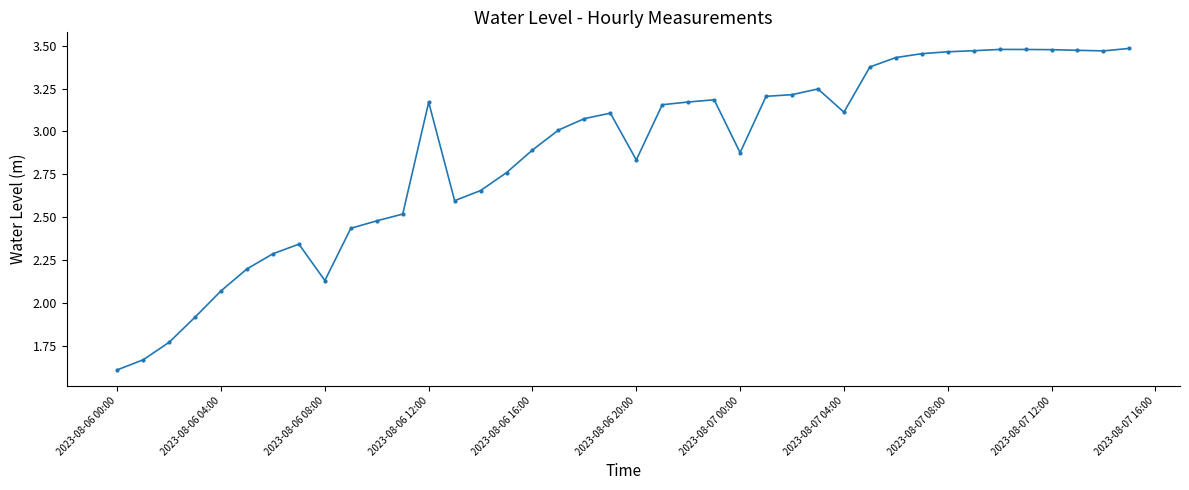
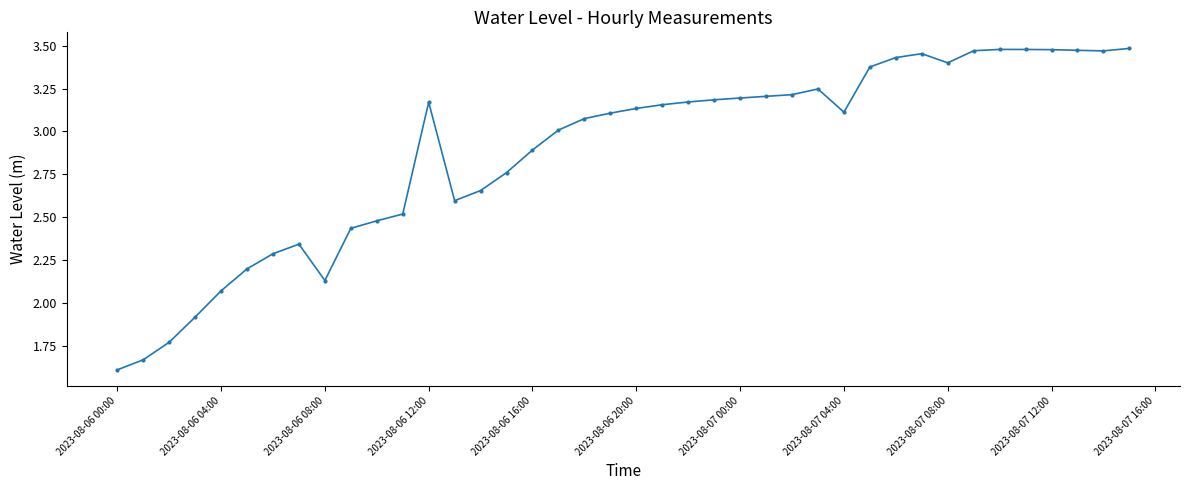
2023-08-06 20:00: 2.83 -> 3.13
2023-08-07 00:00: 2.88 -> 3.19
2023-08-07 08:00: 3.46 -> 3.40
